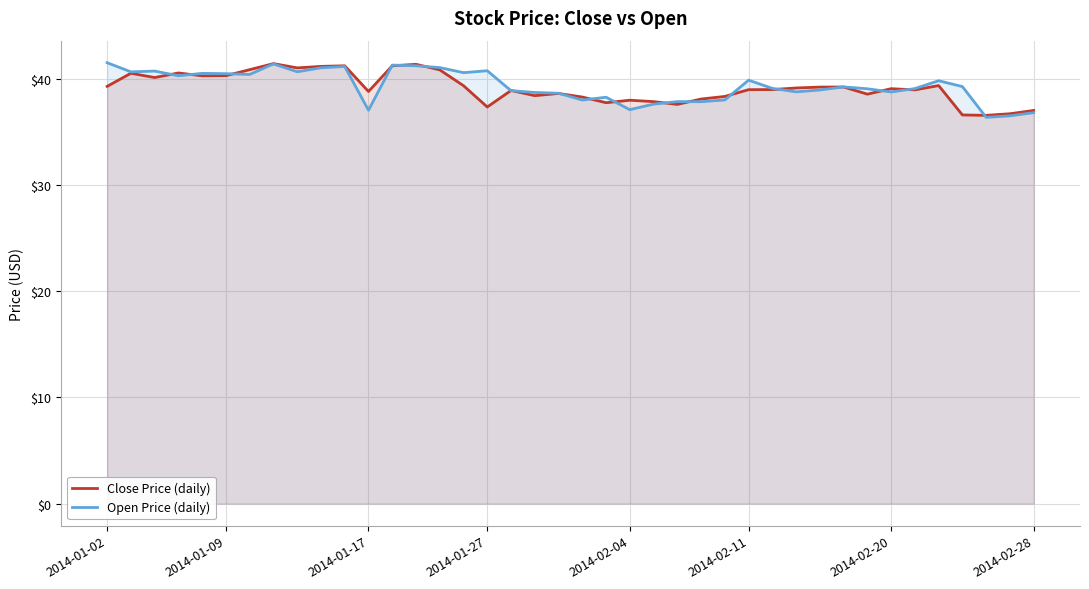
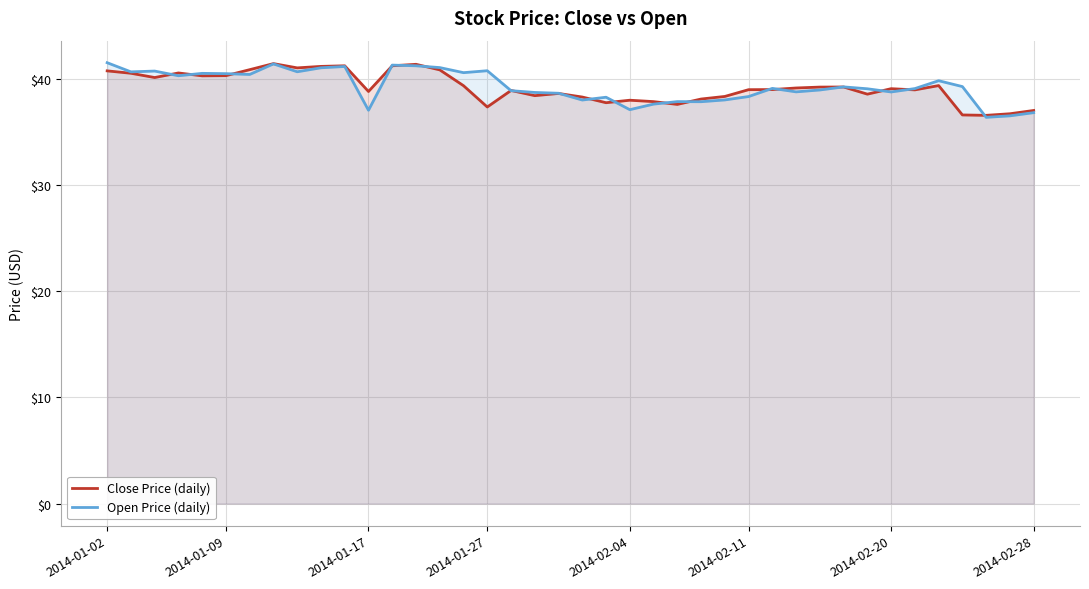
Close Price (daily), 2014-01-02: $39.3 -> $40.7
Open Price (daily), 2014-02-11: $39.9 -> $38.3
